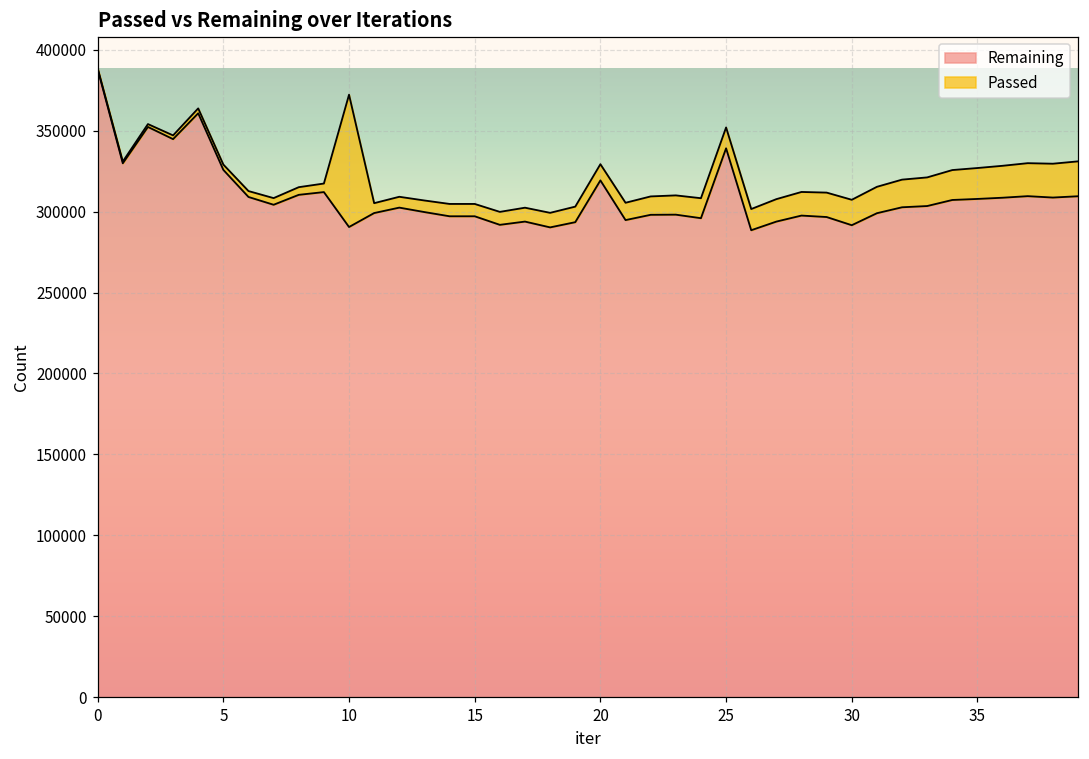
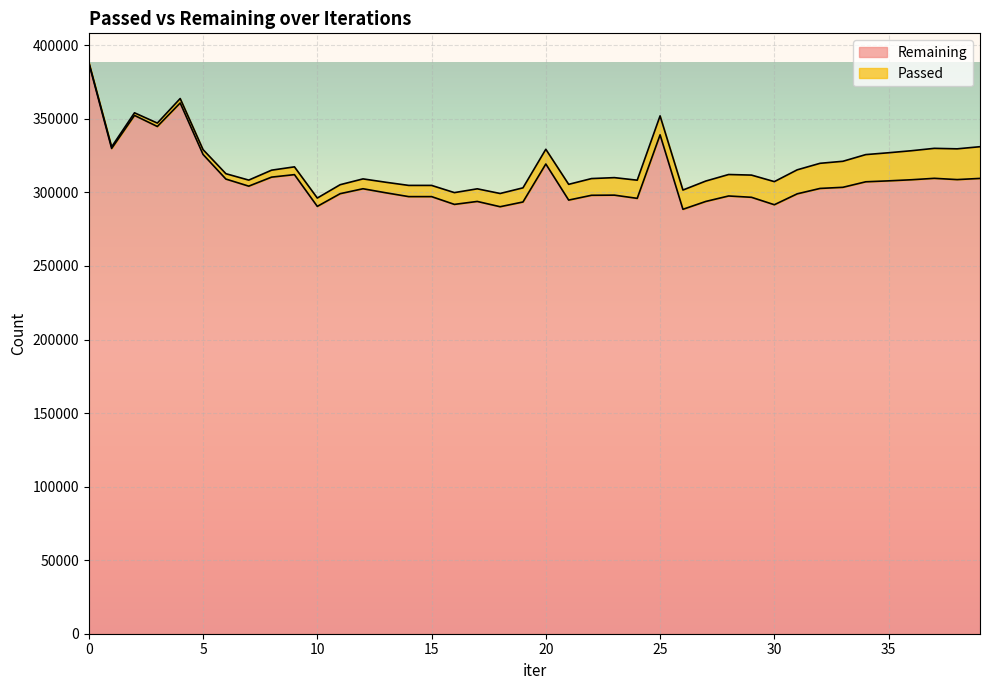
Passed, 10: 82000 -> 6000
